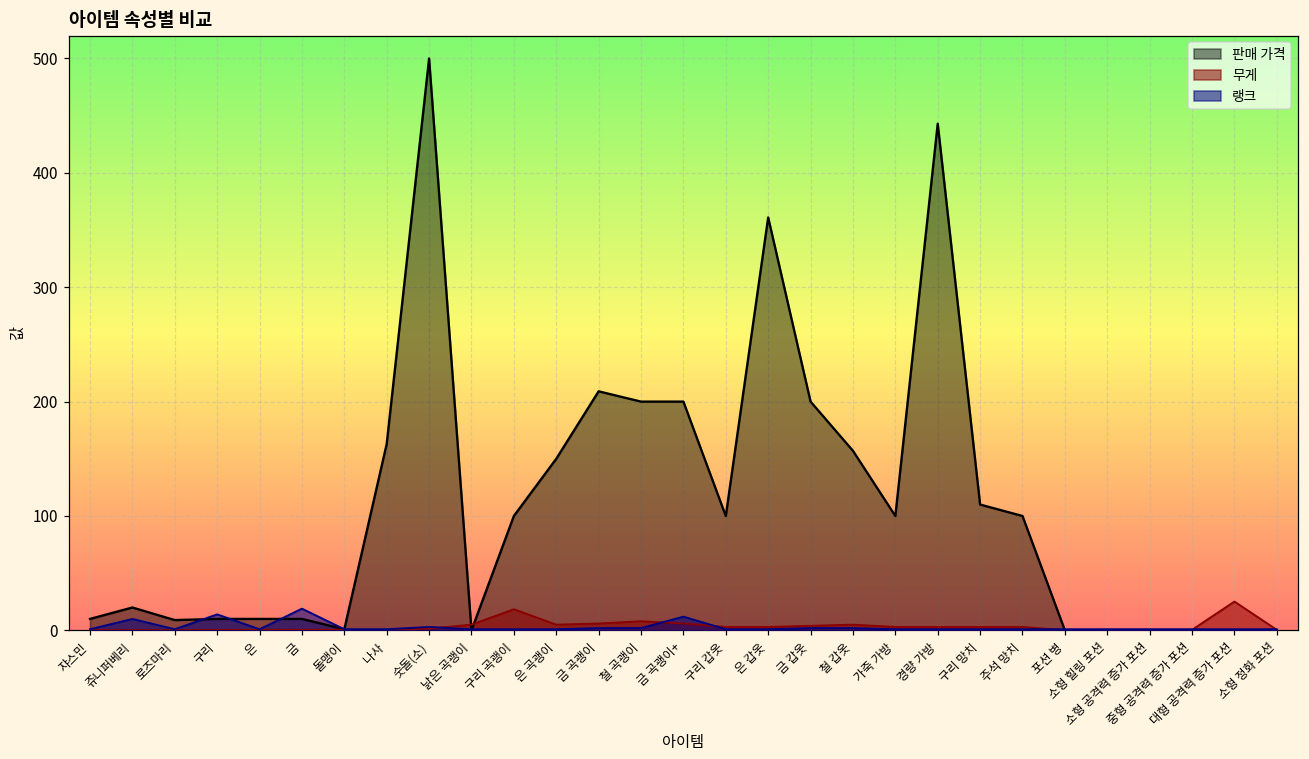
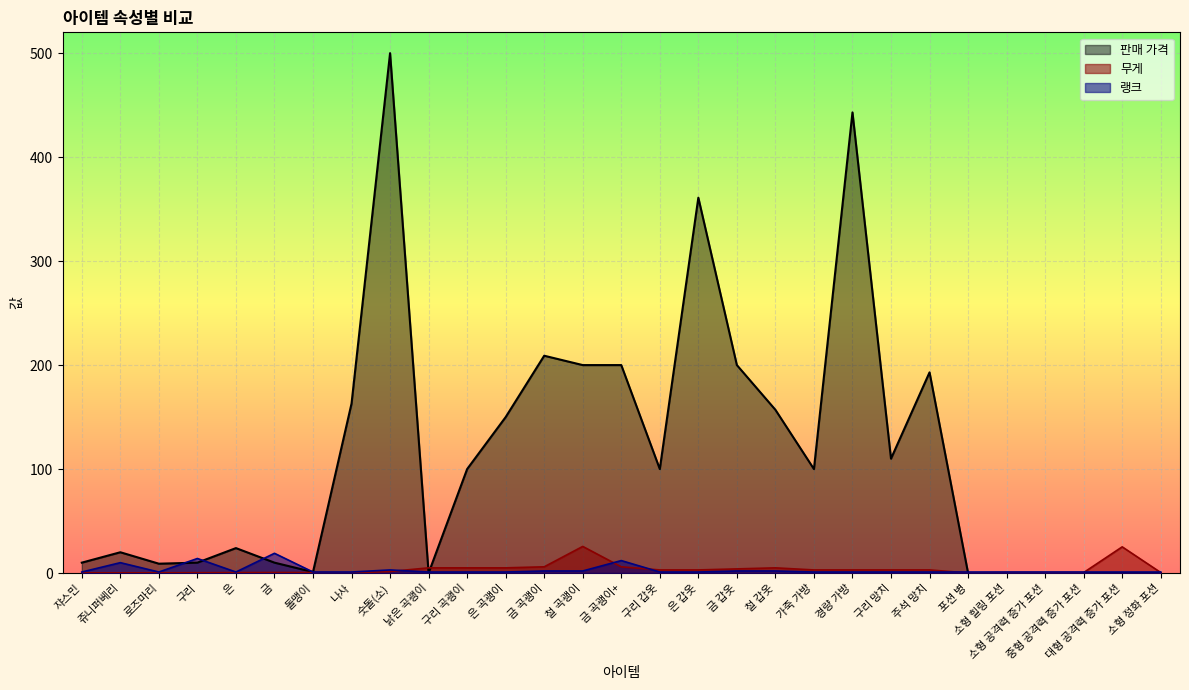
판매 가격, 은: 10 -> 24
무게, 구리 곡괭이: 19 -> 5
무게, 철 곡괭이: 8 -> 26
판매 가격, 주석 망치: 100 -> 193
